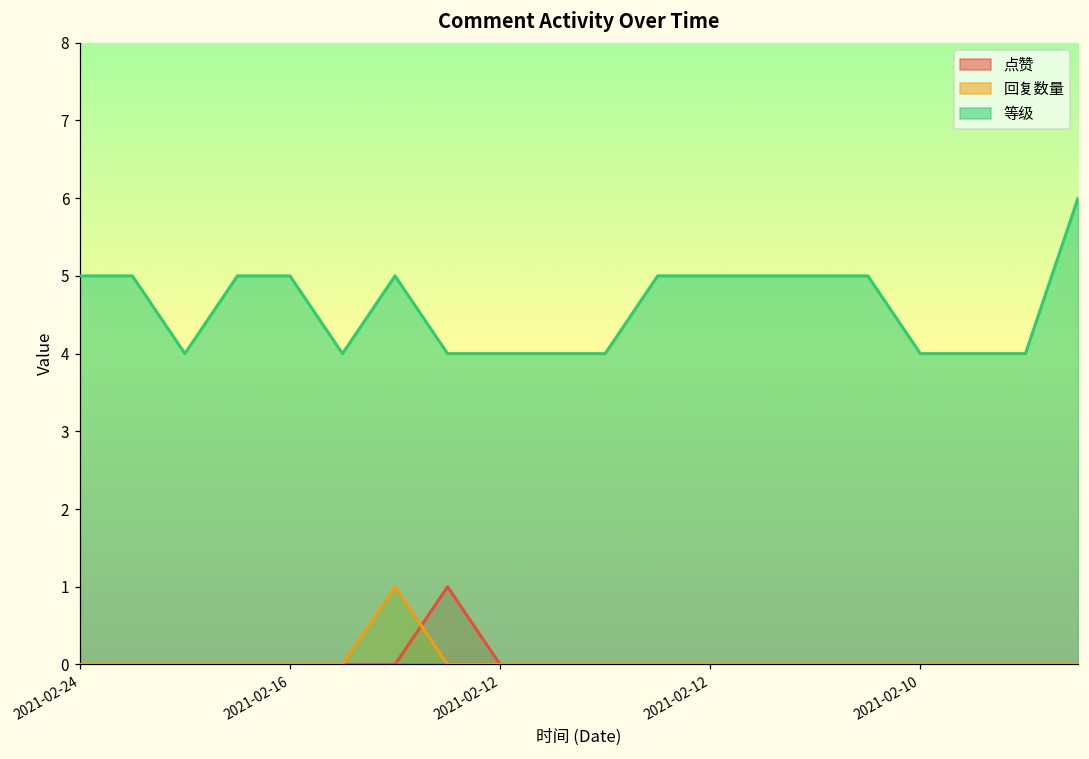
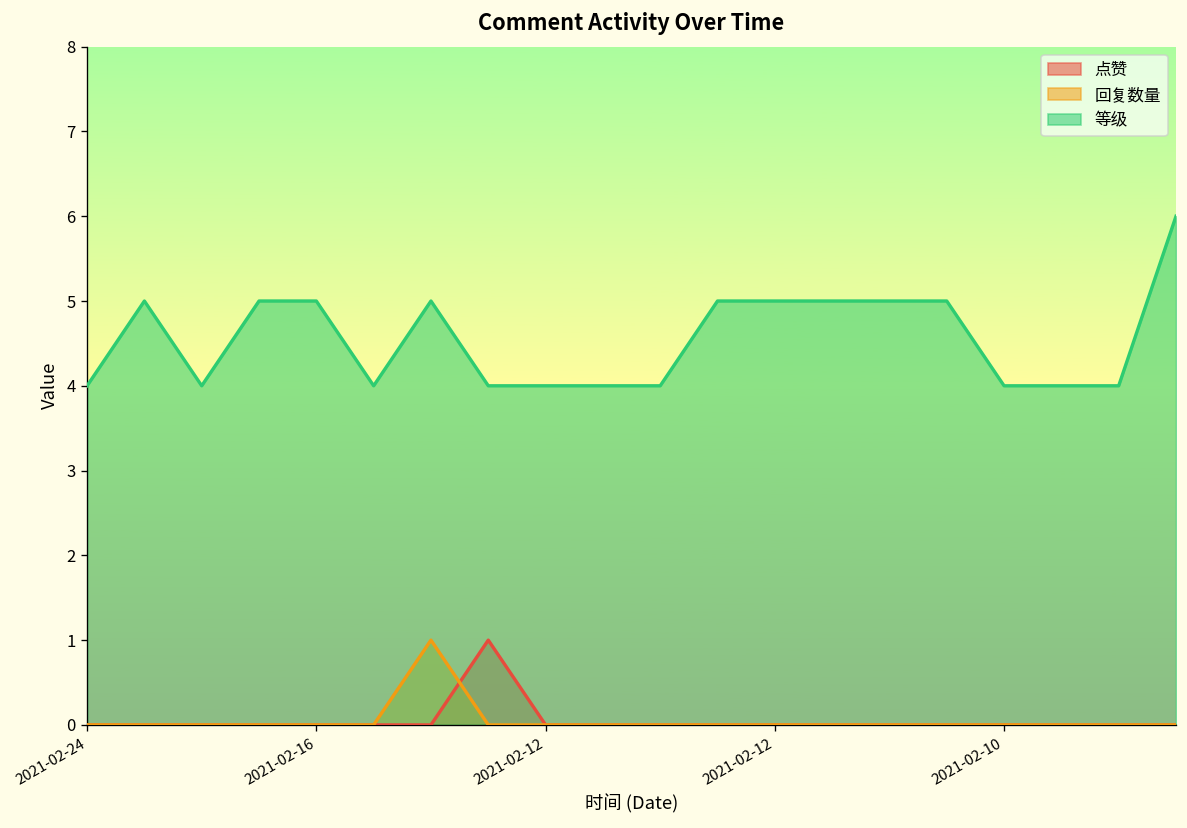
等级, 2021-02-24: 5 -> 4
